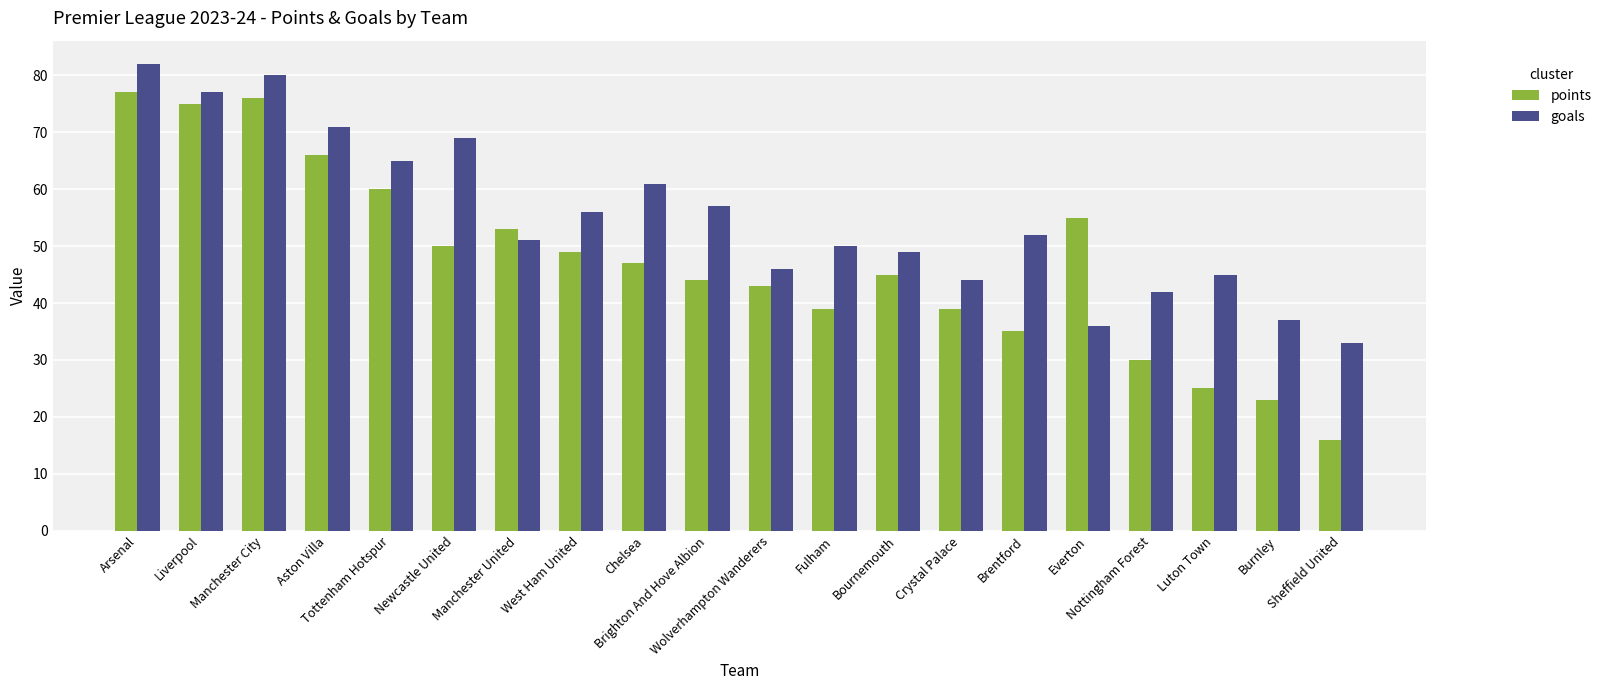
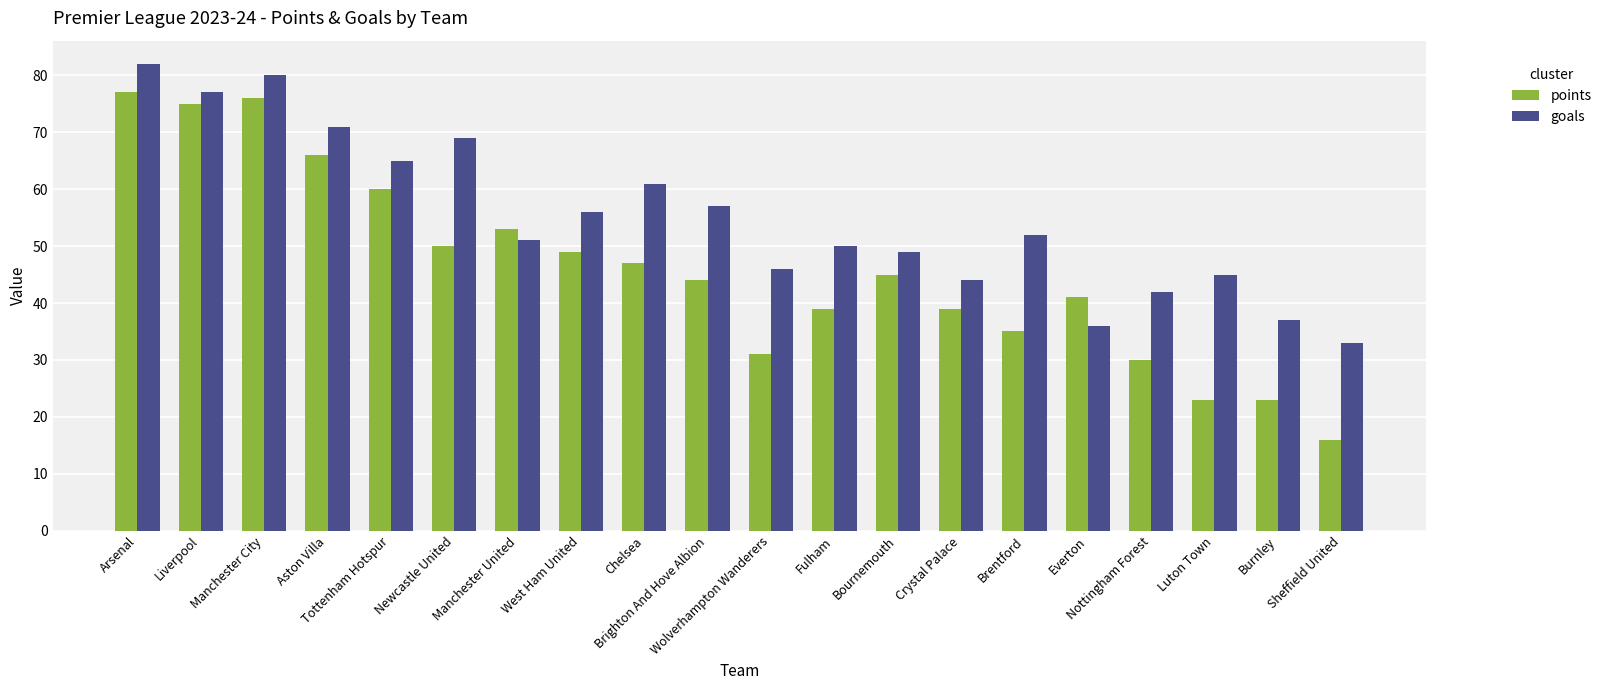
points, Wolverhampton Wanderers: 43 -> 31
points, Everton: 55 -> 41
points, Luton Town: 25 -> 23
